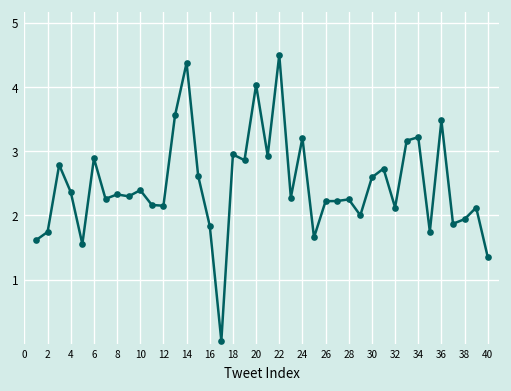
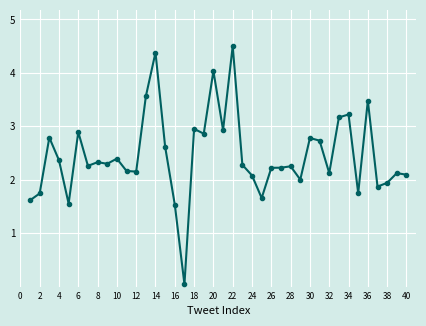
16: 1.8 -> 1.5
24: 3.2 -> 2.1
30: 2.6 -> 2.8
40: 1.4 -> 2.1
